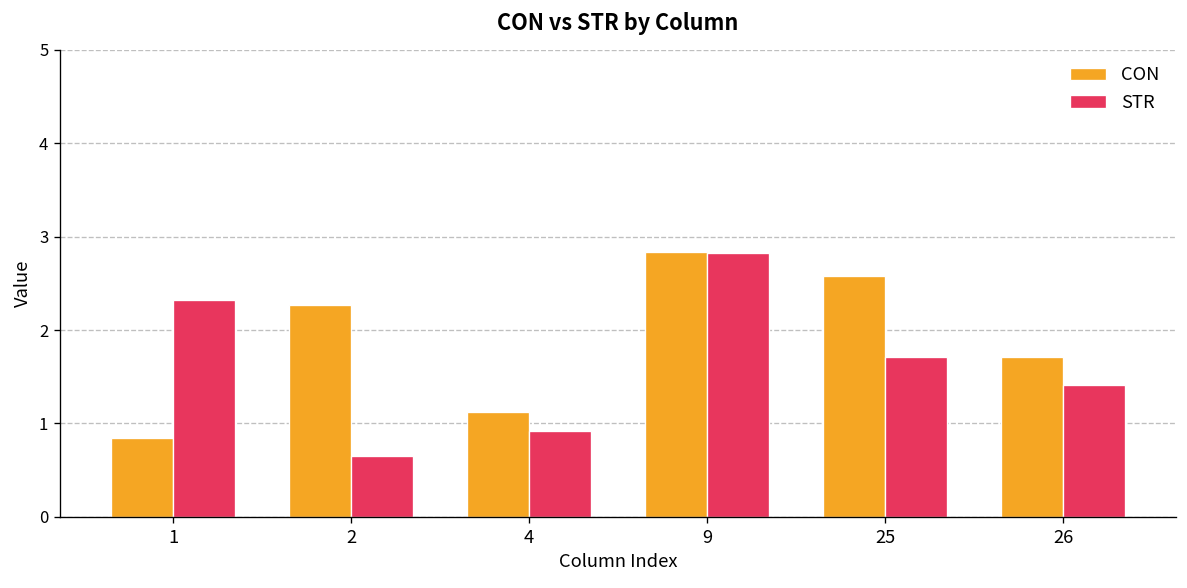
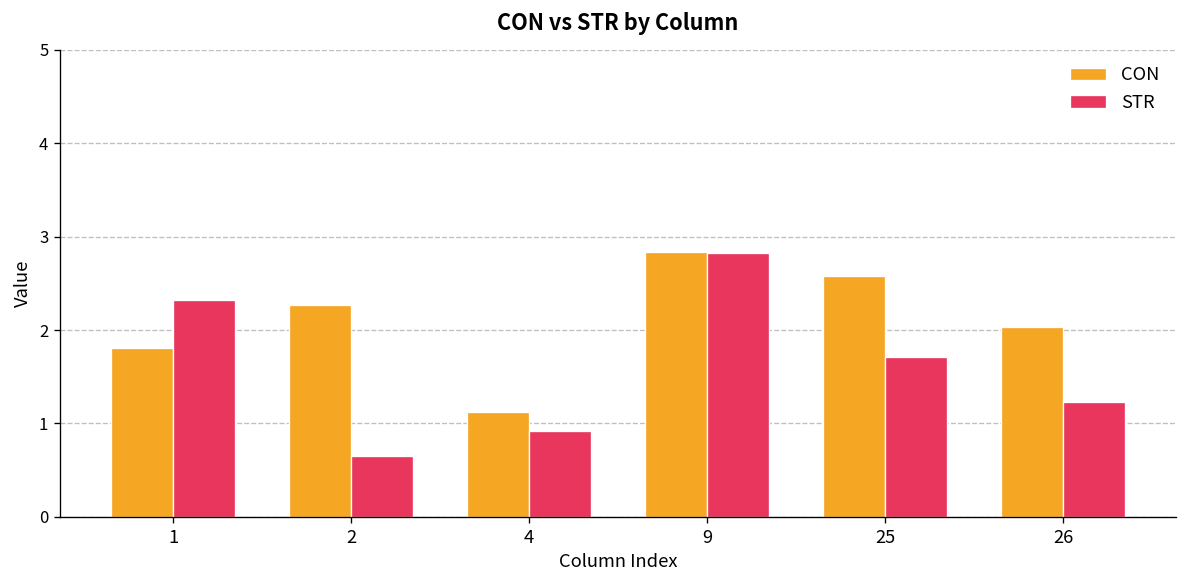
CON, 1: 0.8 -> 1.8
CON, 26: 1.7 -> 2.0
STR, 26: 1.4 -> 1.2
